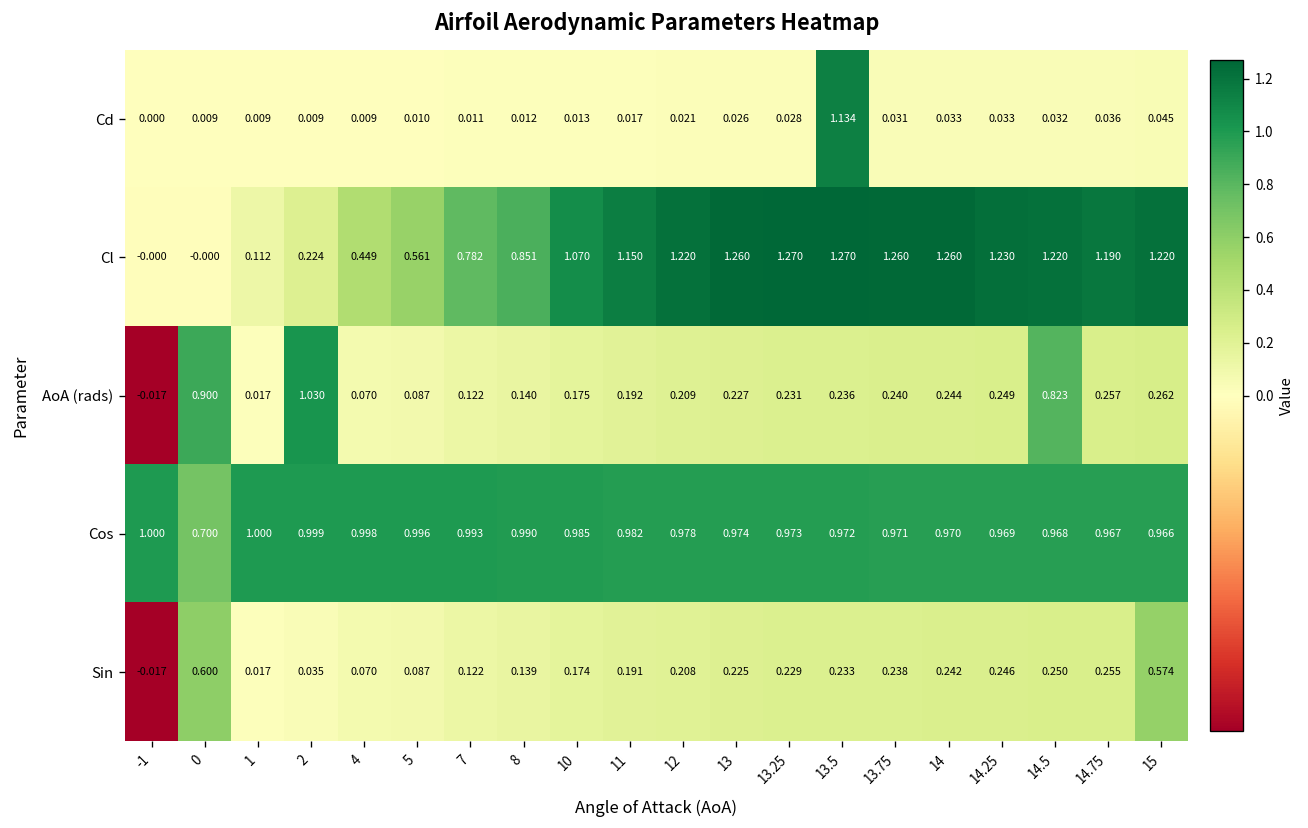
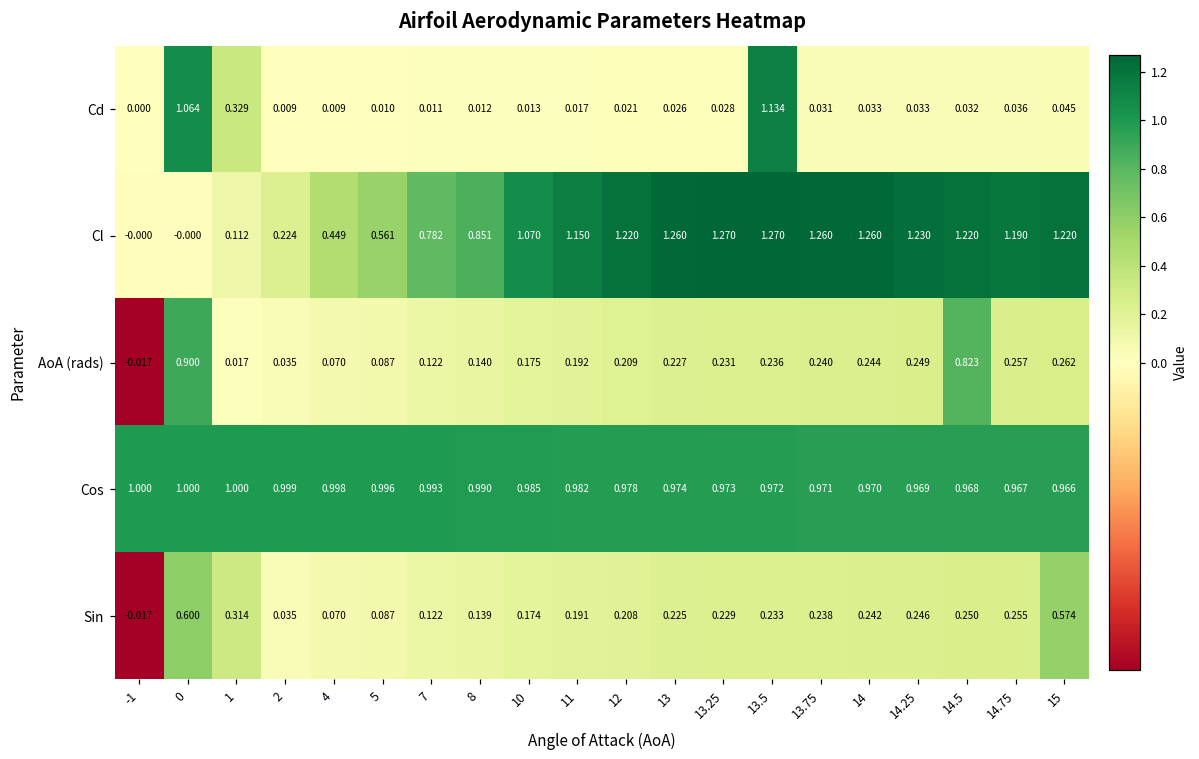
Cd, 0: 0.009 -> 1.064
Cd, 1: 0.009 -> 0.329
AoA (rads), 2: 1.030 -> 0.035
Cos, 0: 0.700 -> 1.000
Sin, 1: 0.017 -> 0.314
